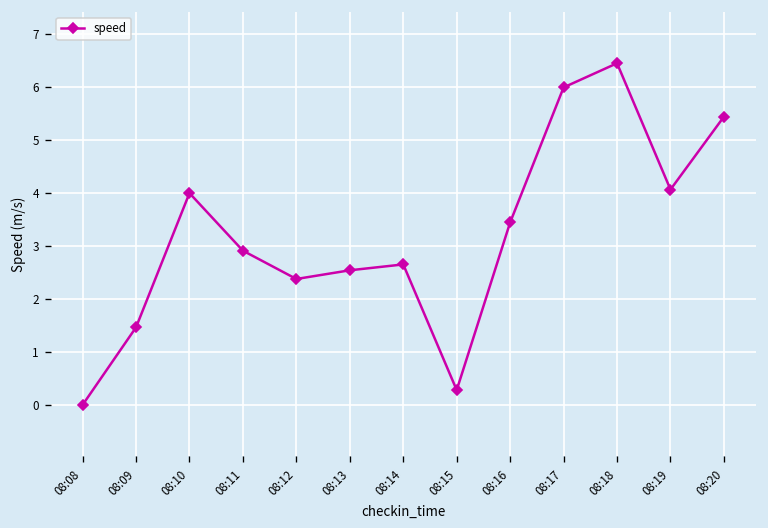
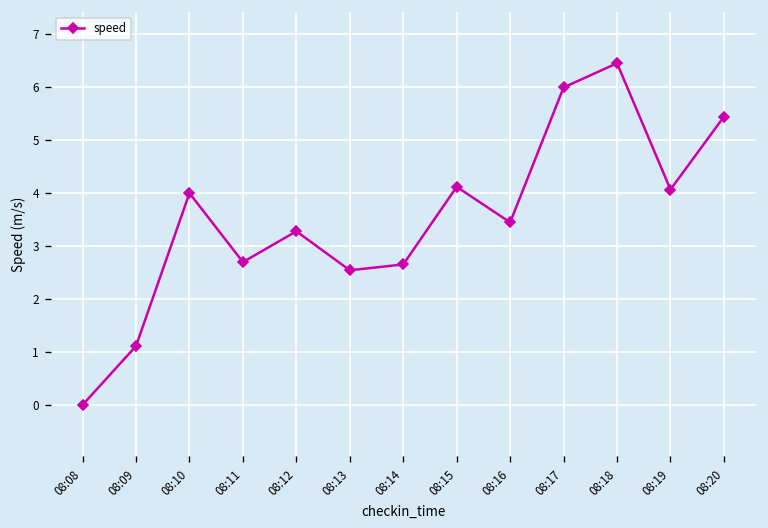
08:09: 1.5 -> 1.1
08:11: 2.9 -> 2.7
08:12: 2.4 -> 3.3
08:15: 0.3 -> 4.1
